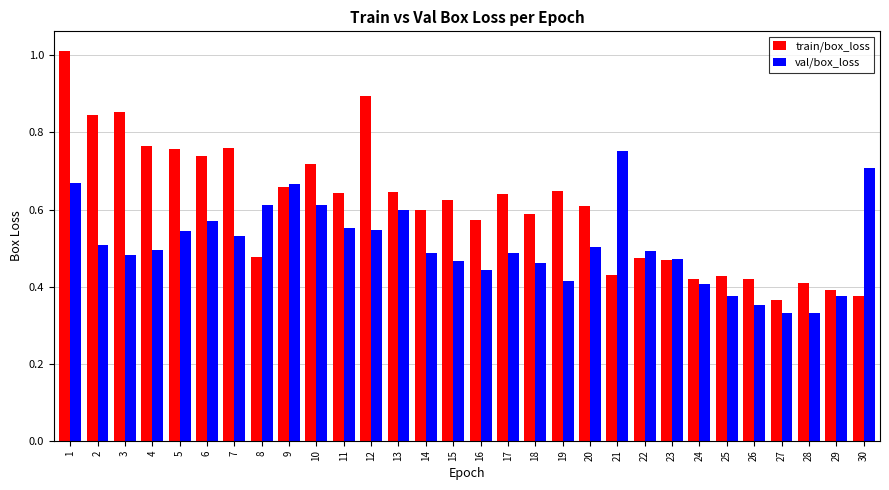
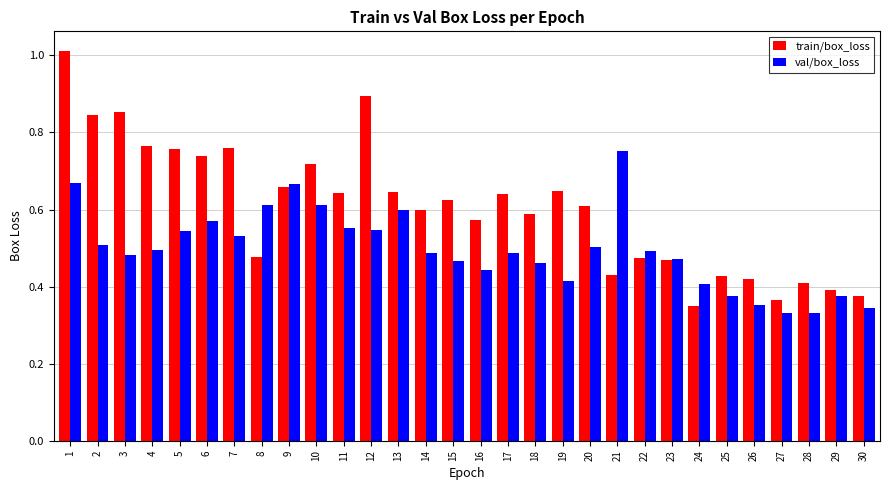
train/box_loss, 24: 0.42 -> 0.35
val/box_loss, 30: 0.71 -> 0.35
